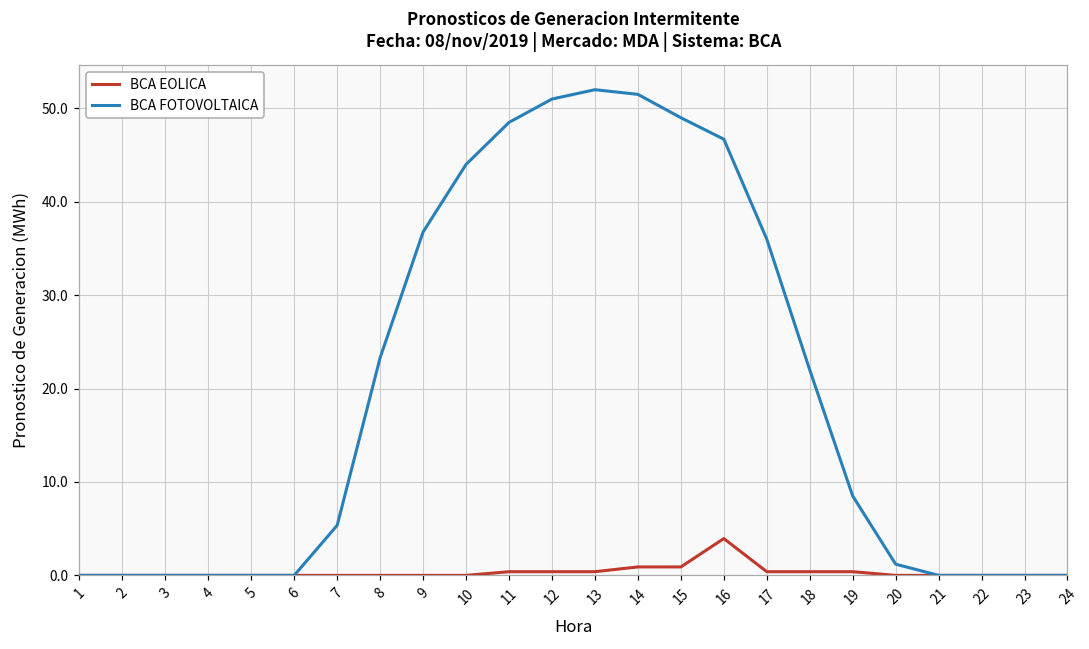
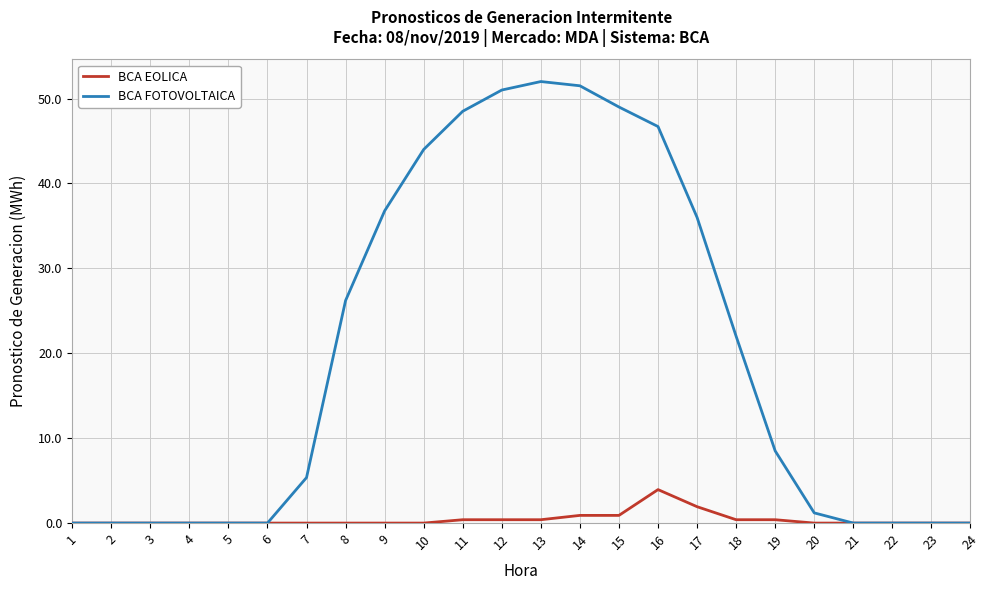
BCA FOTOVOLTAICA, 8: 23 -> 26
BCA EOLICA, 17: 0 -> 2
